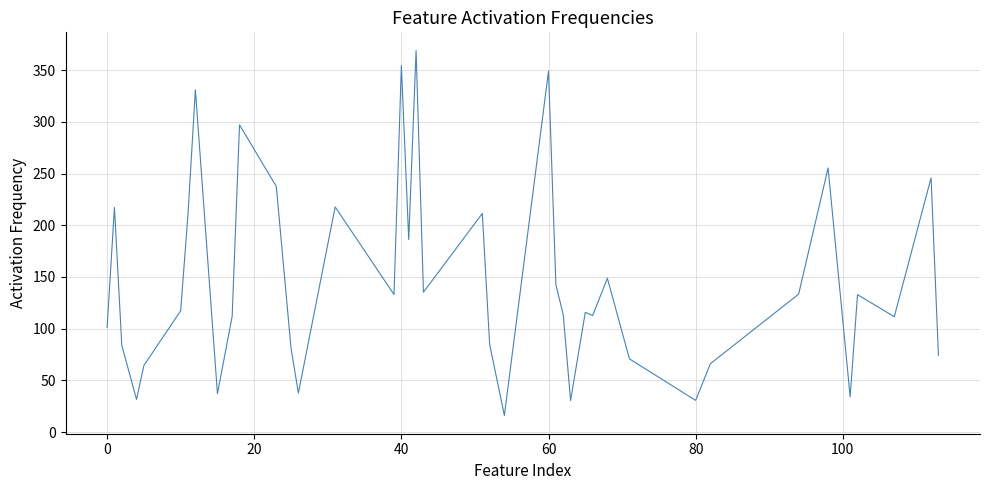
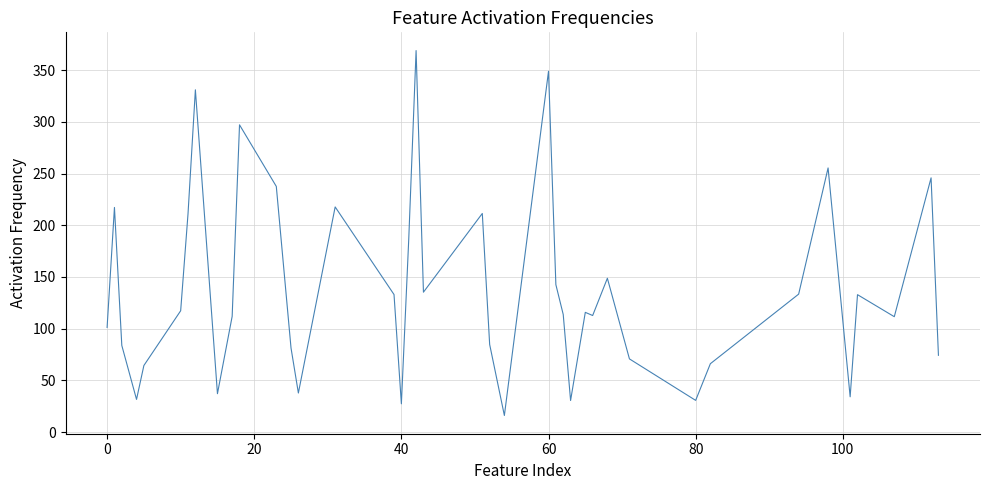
40: 354 -> 27
